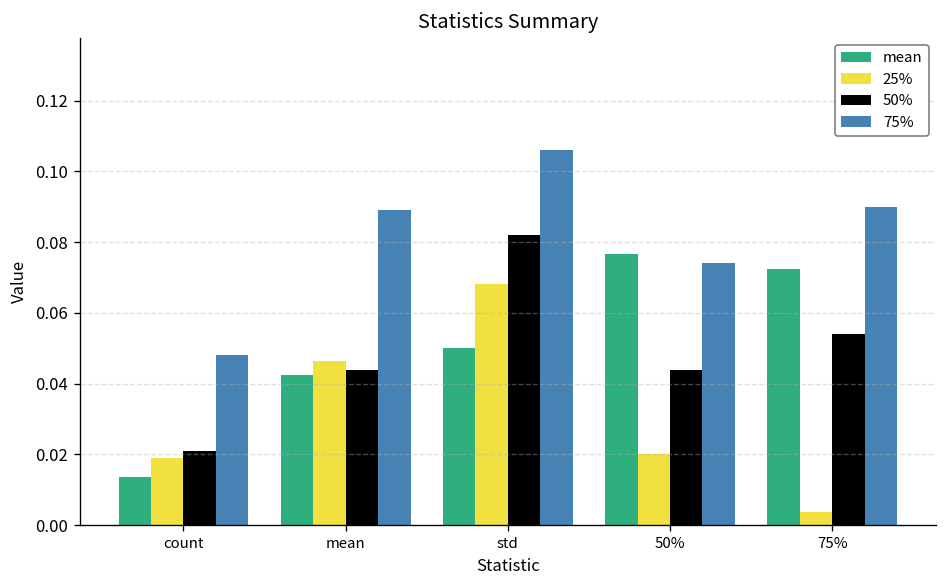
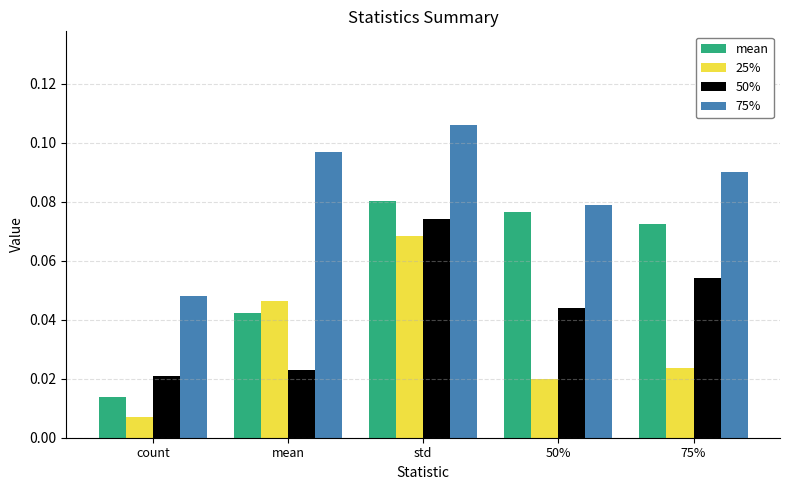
25%, count: 0.019 -> 0.007
50%, mean: 0.044 -> 0.023
75%, mean: 0.089 -> 0.097
mean, std: 0.050 -> 0.080
50%, std: 0.082 -> 0.074
75%, 50%: 0.074 -> 0.079
25%, 75%: 0.004 -> 0.024
